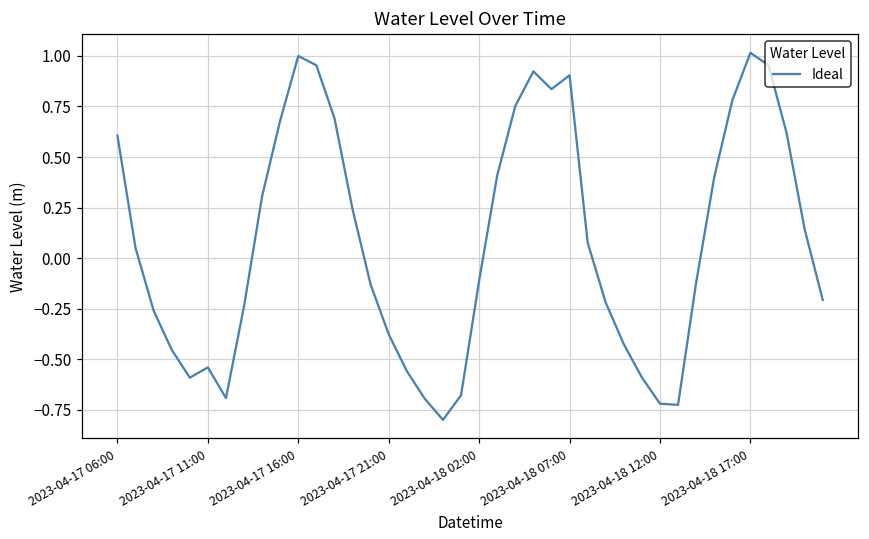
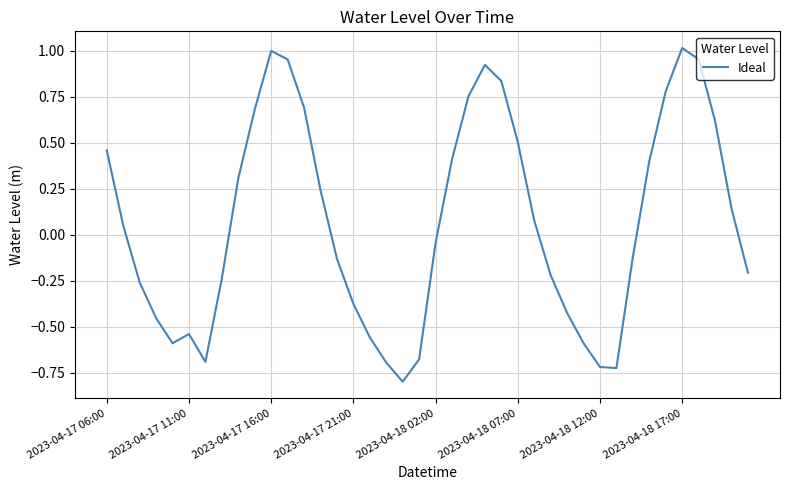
2023-04-17 06:00: 0.61 -> 0.46
2023-04-18 02:00: -0.11 -> -0.04
2023-04-18 07:00: 0.90 -> 0.50
